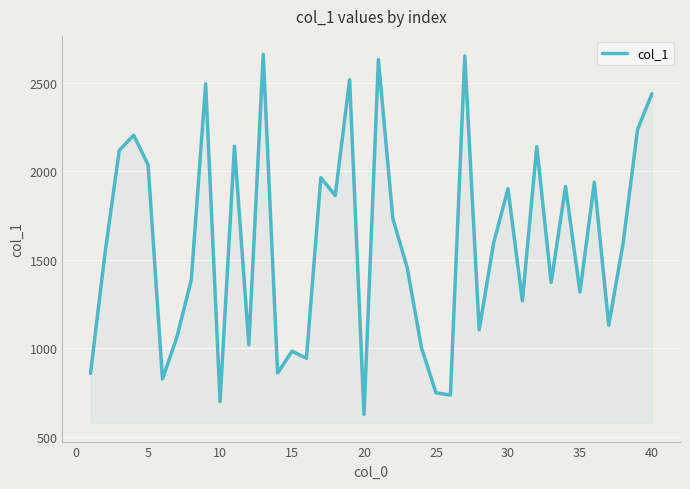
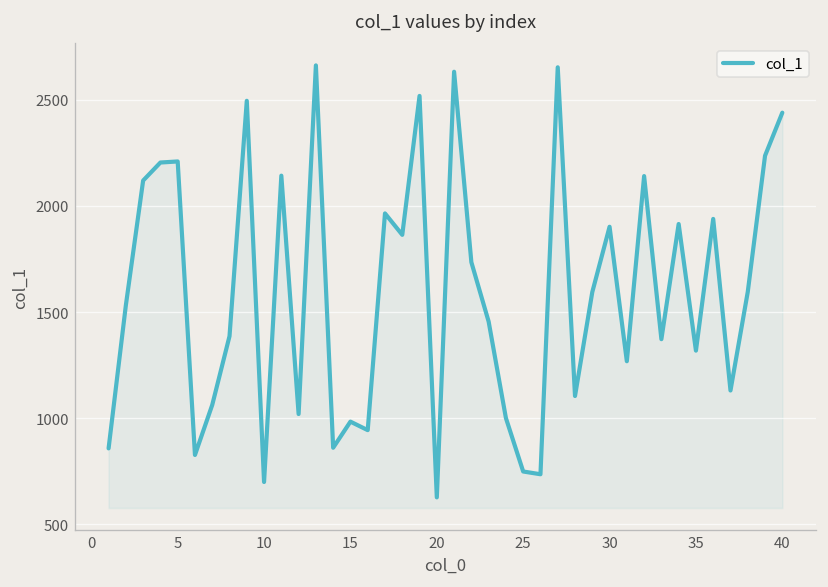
5: 2040 -> 2210
